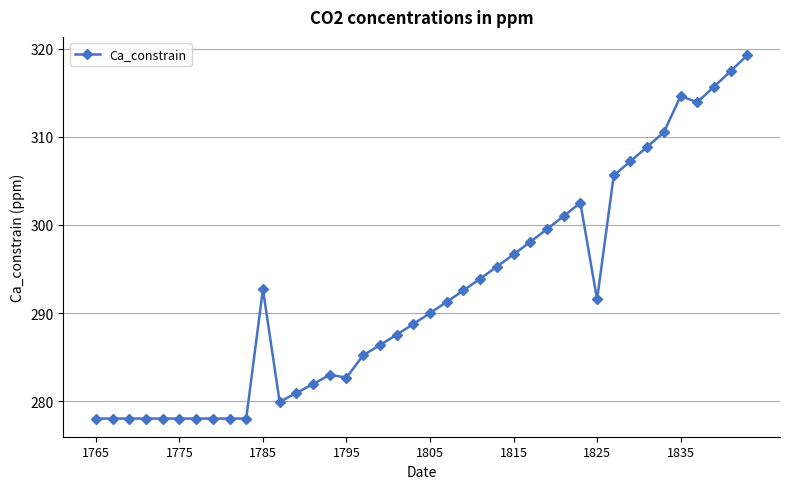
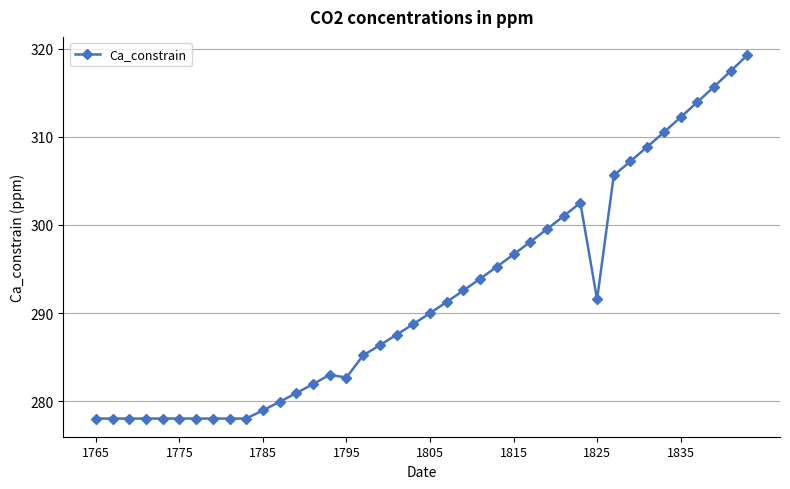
1785: 293 -> 279
1835: 315 -> 312
